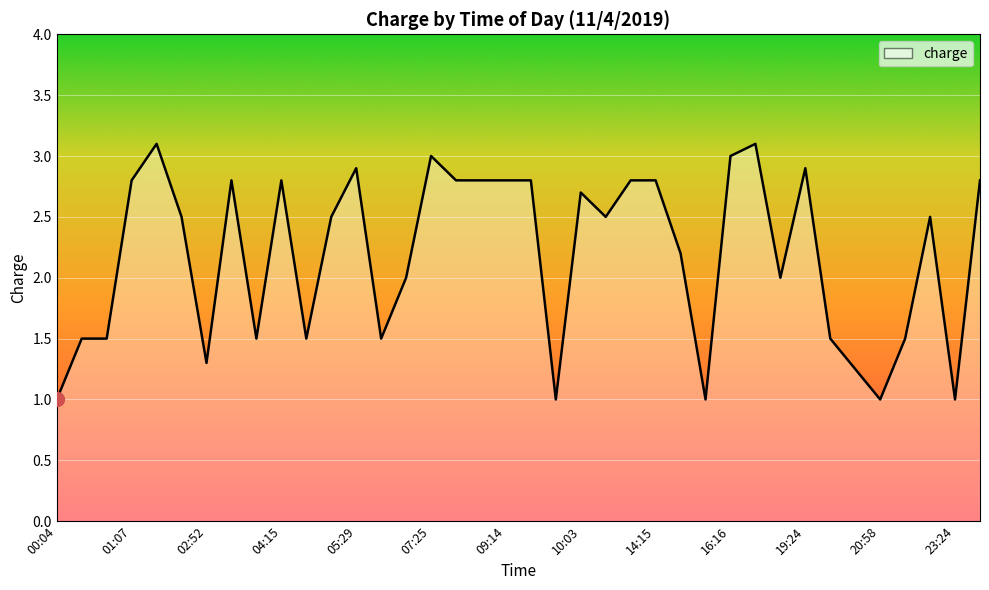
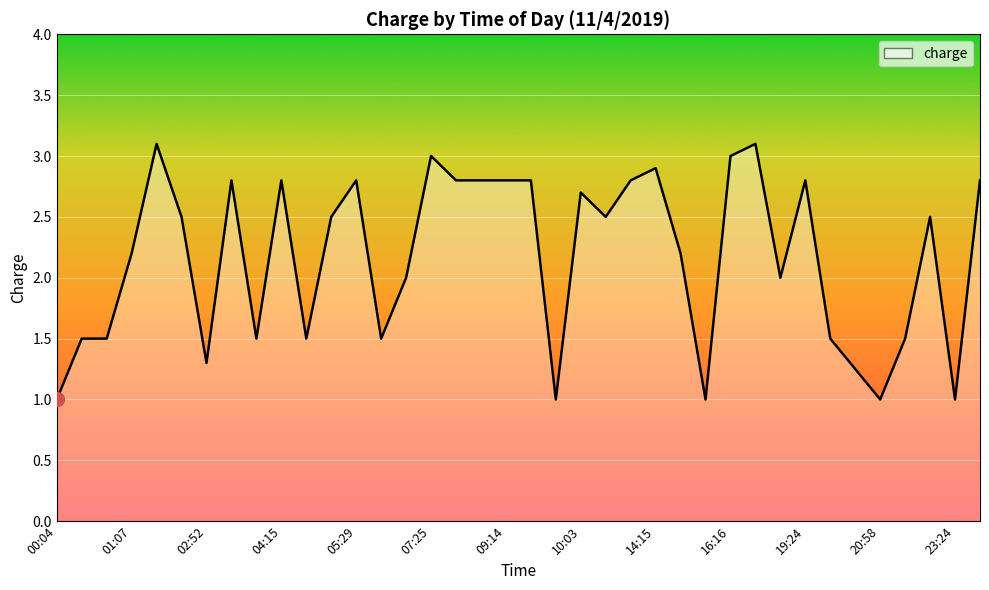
charge, 01:07: 2.8 -> 2.2
charge, 05:29: 2.9 -> 2.8
charge, 14:15: 2.8 -> 2.9
charge, 19:24: 2.9 -> 2.8
